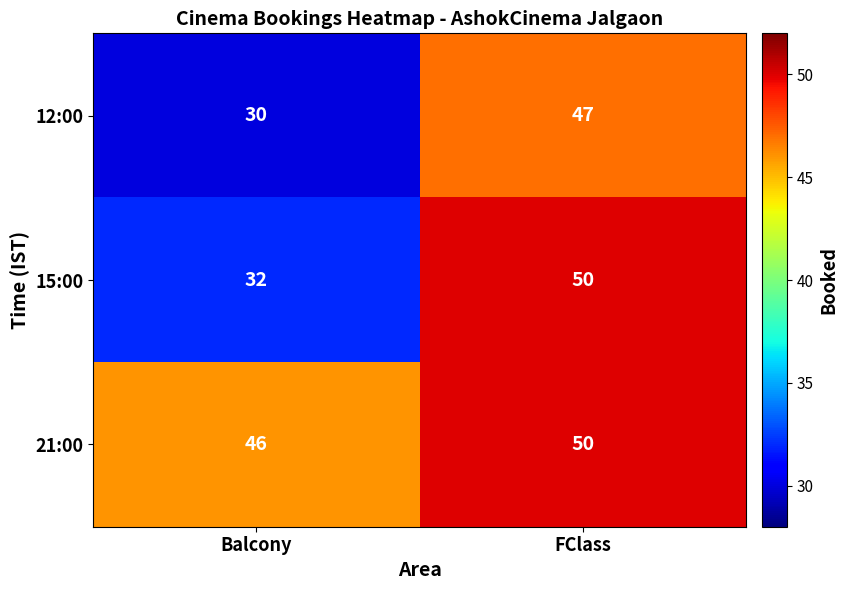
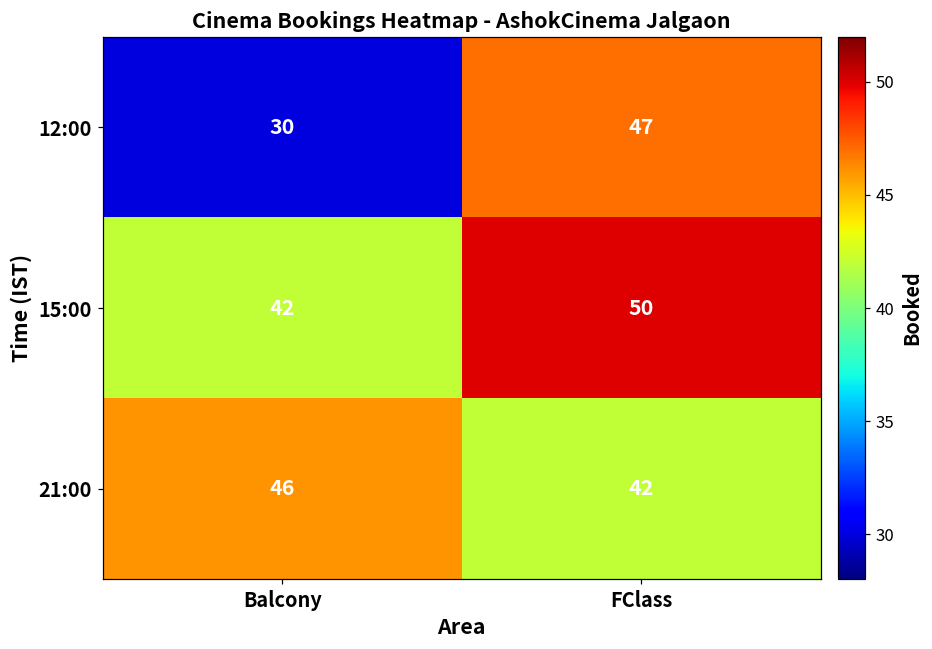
15:00, Balcony: 32 -> 42
21:00, FClass: 50 -> 42
